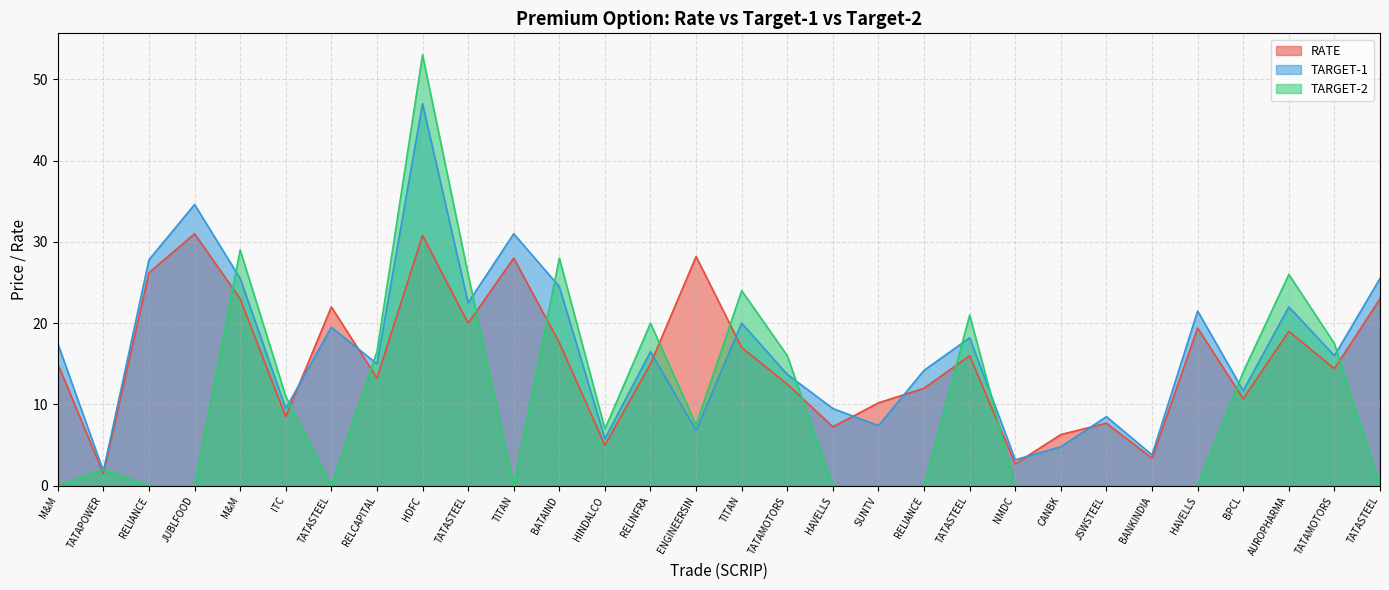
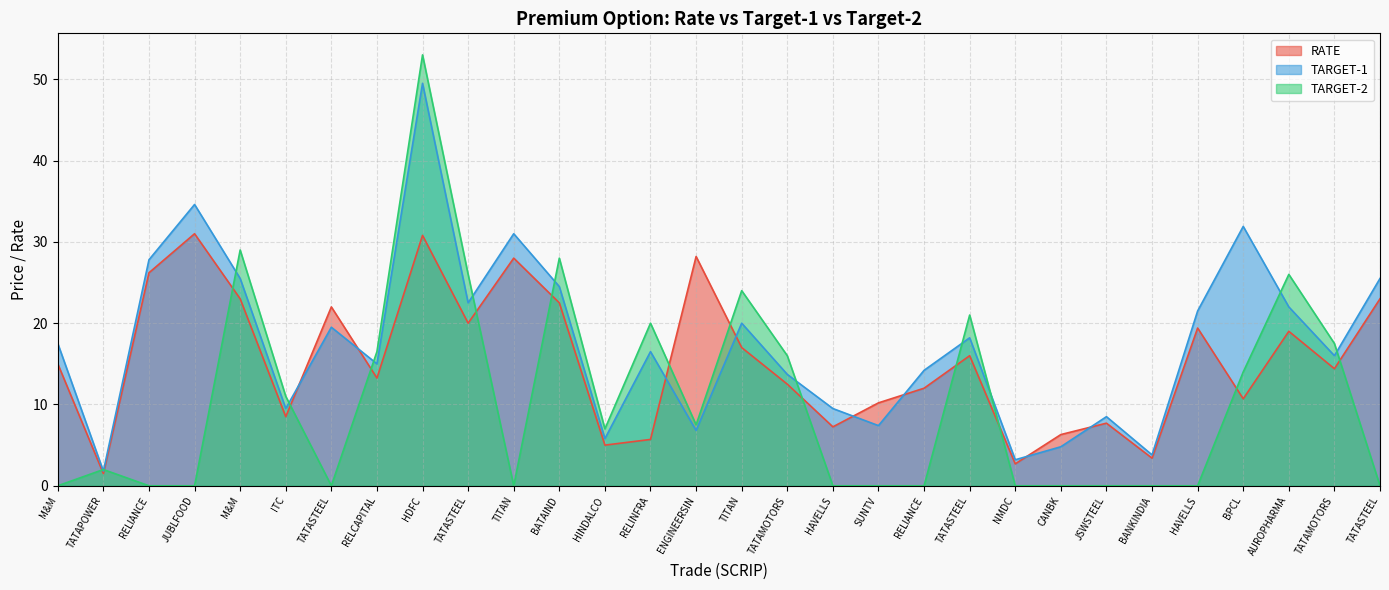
TARGET-1, HDFC: 47 -> 50
RATE, BATAIND: 18 -> 23
RATE, RELINFRA: 15 -> 6
TARGET-1, BPCL: 12 -> 32
